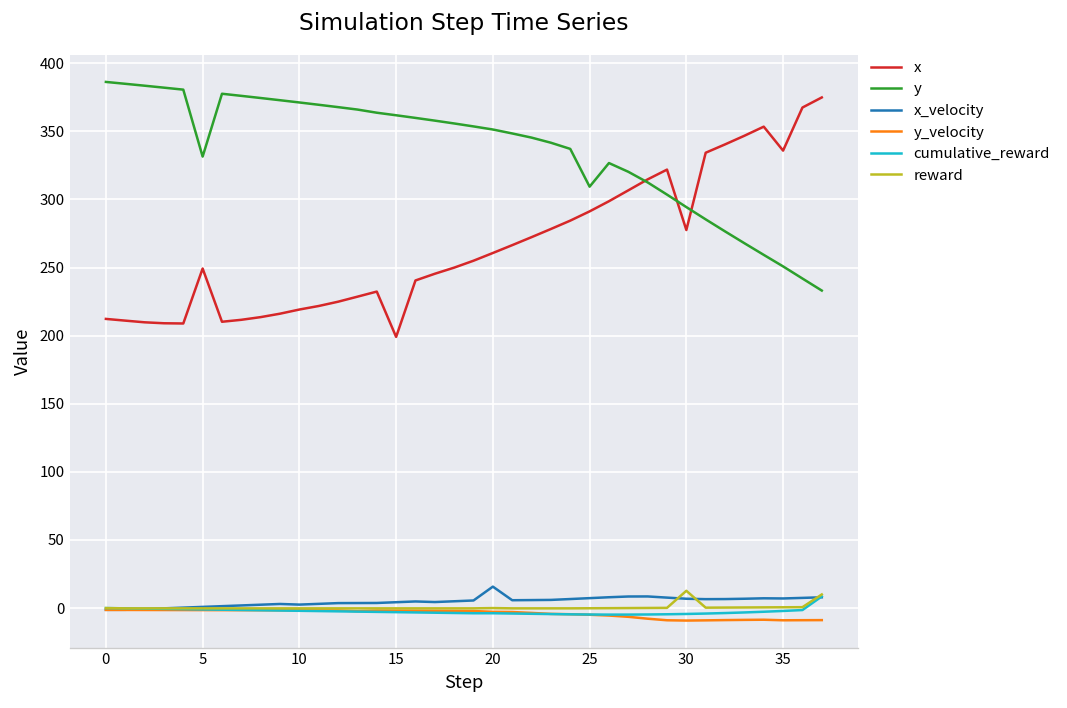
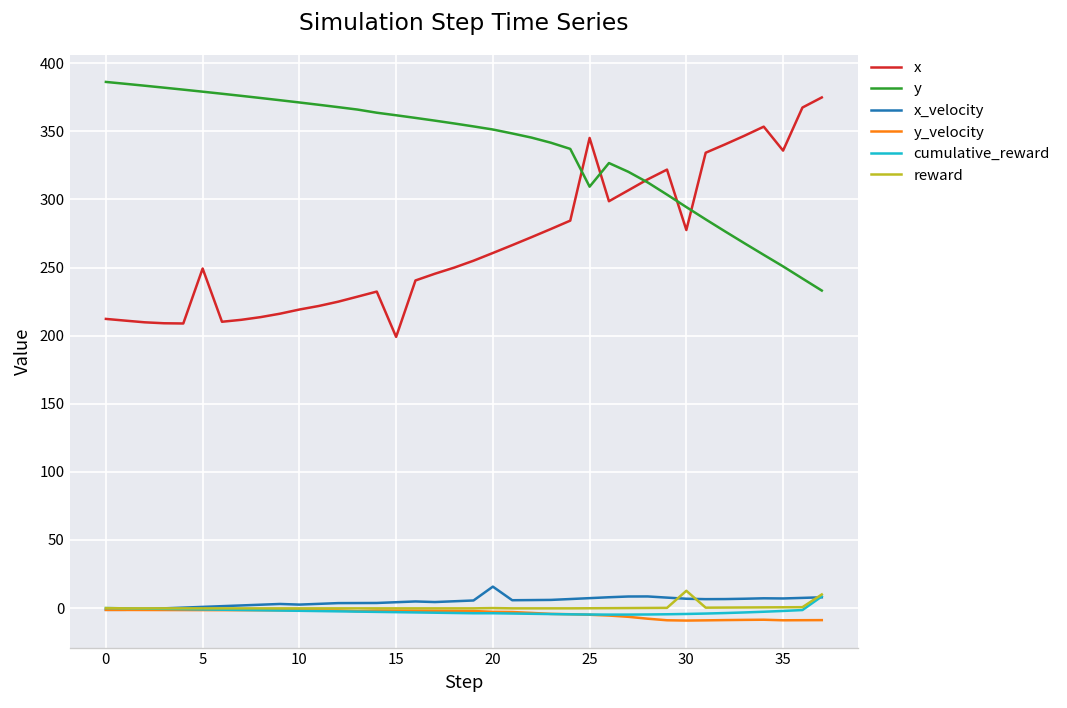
y, 5: 331 -> 379
x, 25: 291 -> 345
